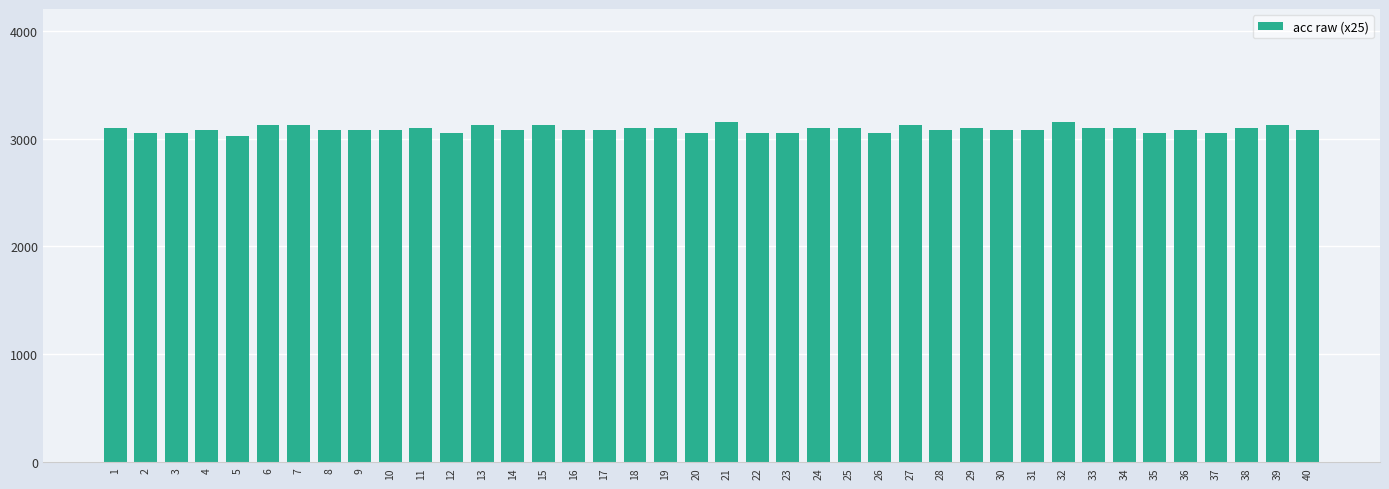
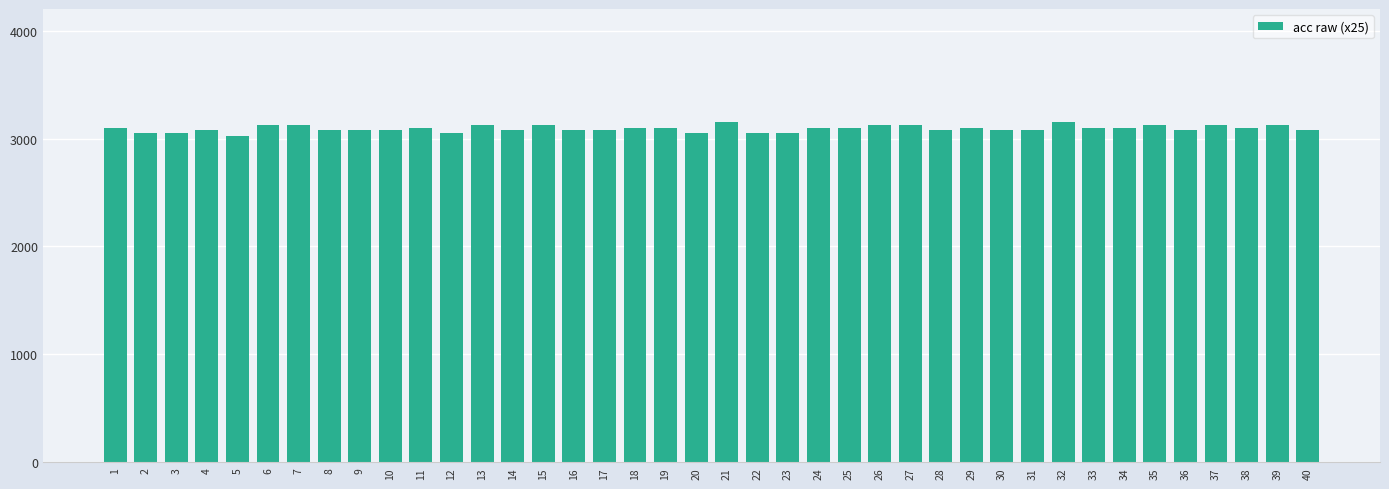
26: 3050 -> 3130
35: 3050 -> 3130
37: 3050 -> 3130
